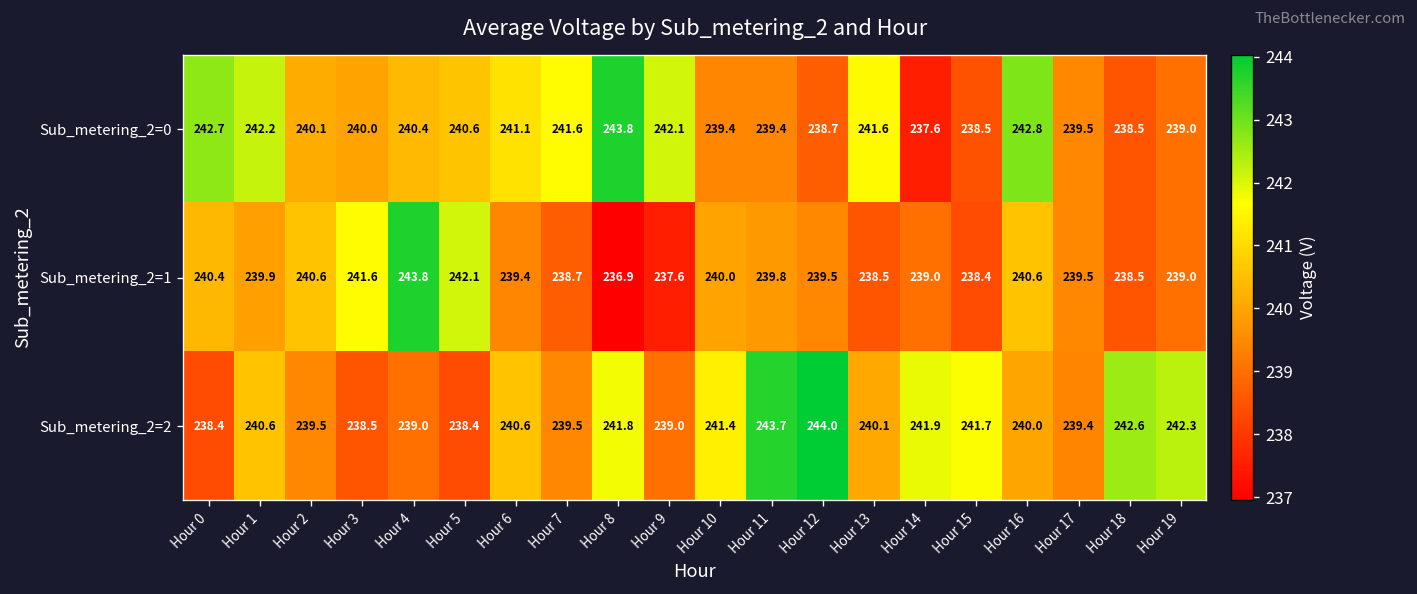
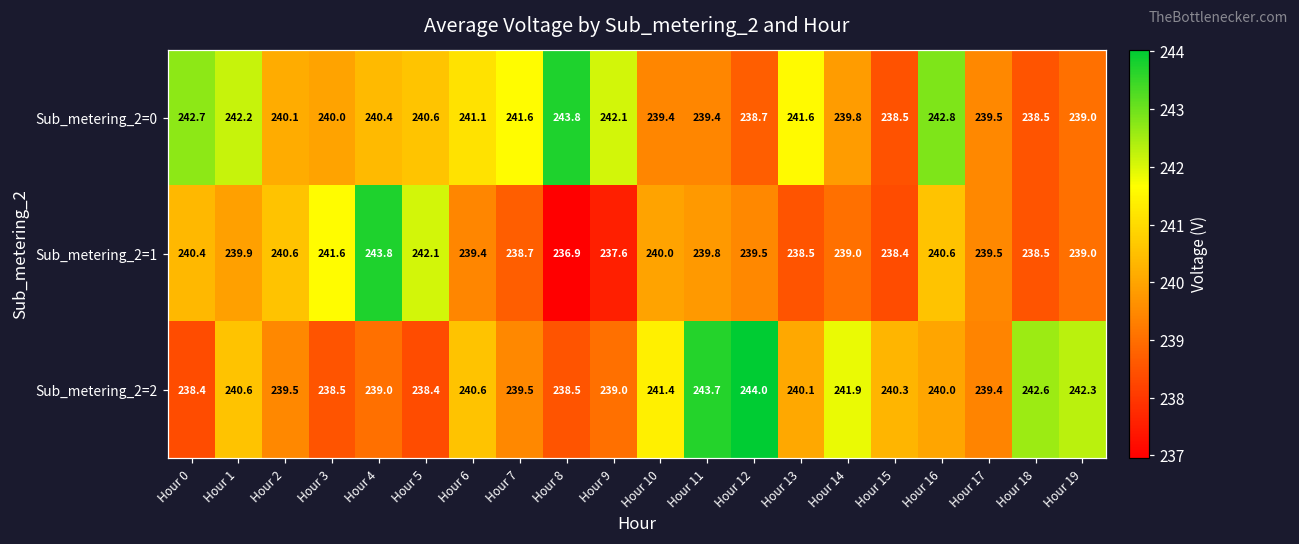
Sub_metering_2=0, Hour 14: 237.6 -> 239.8
Sub_metering_2=2, Hour 8: 241.8 -> 238.5
Sub_metering_2=2, Hour 15: 241.7 -> 240.3
